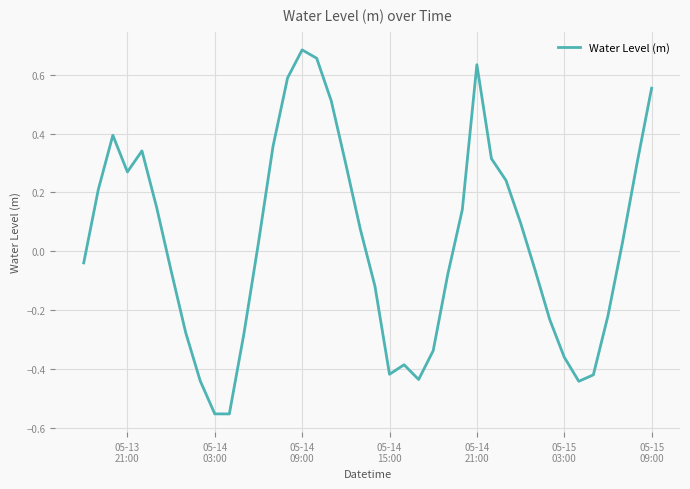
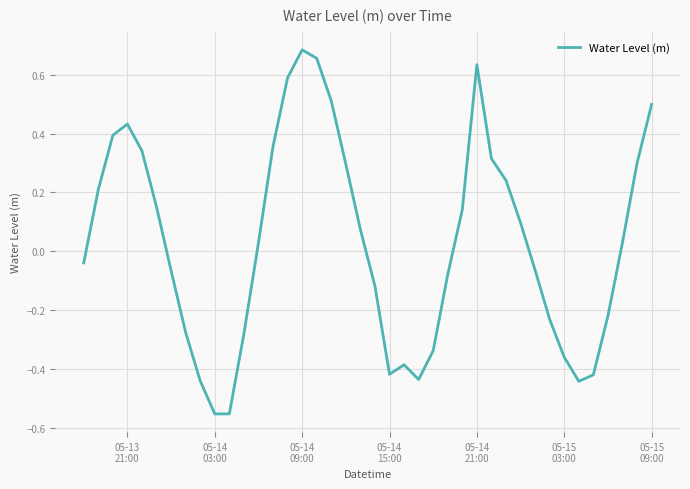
05-13 21:00: 0.27 -> 0.43
05-15 09:00: 0.55 -> 0.50
